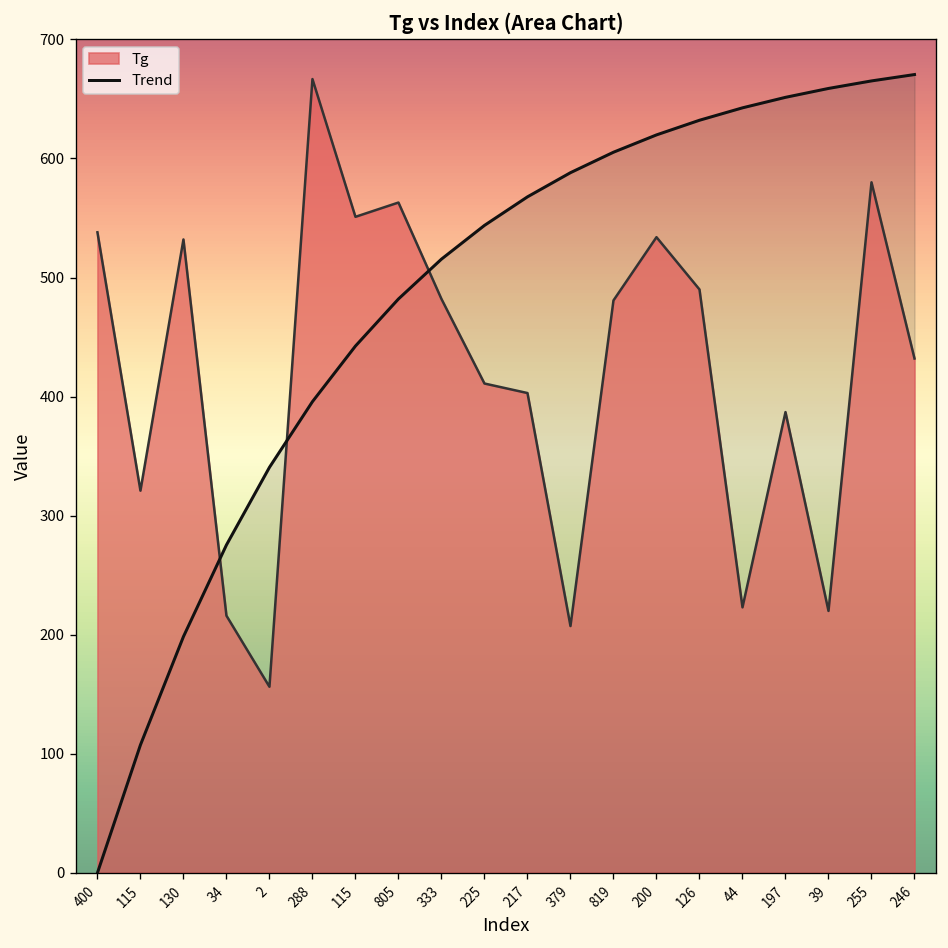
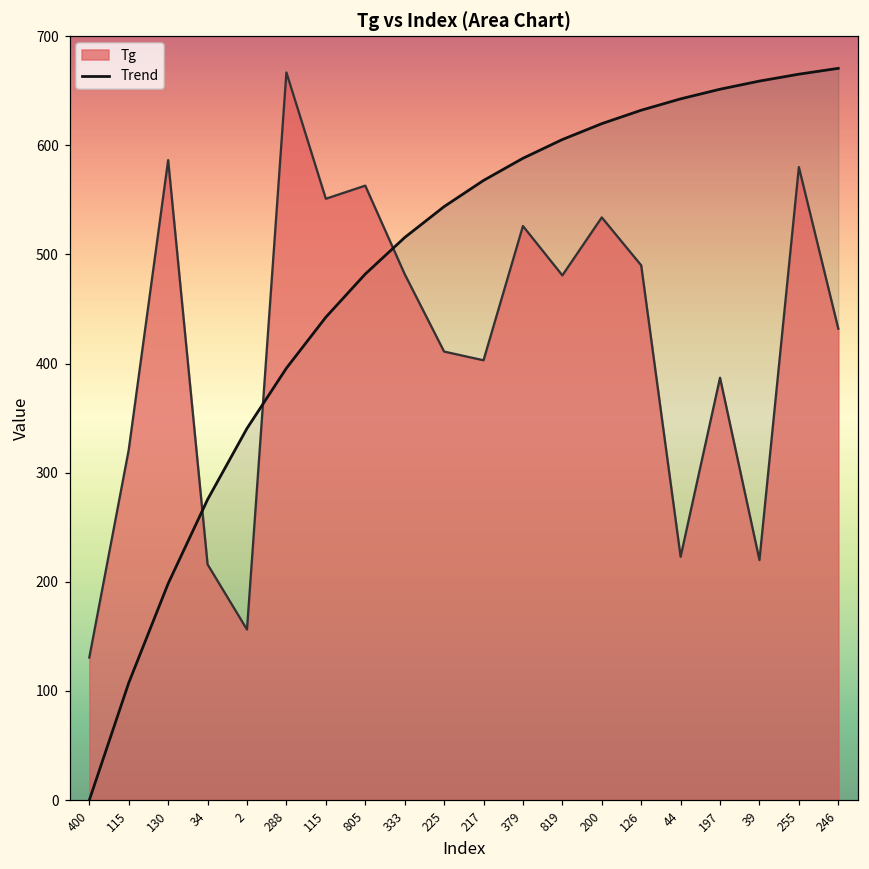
Tg, 400: 540 -> 130
Tg, 130: 530 -> 590
Tg, 379: 210 -> 530
